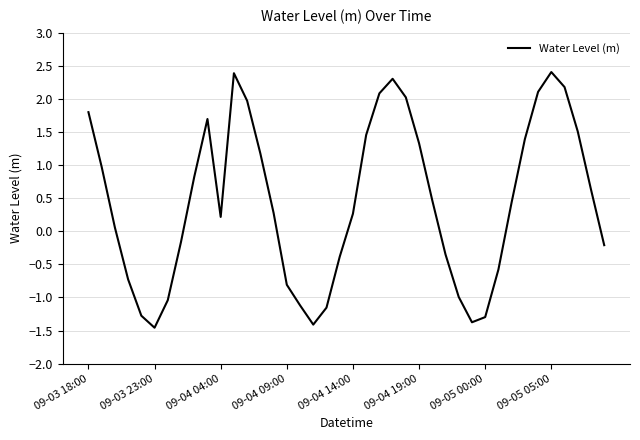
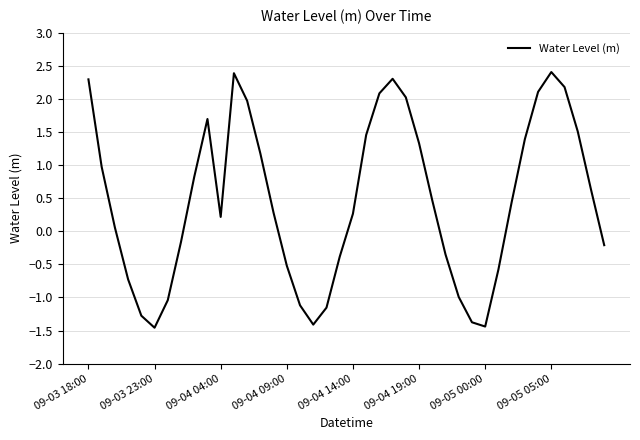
09-03 18:00: 1.8 -> 2.3
09-04 09:00: -0.8 -> -0.5
09-05 00:00: -1.3 -> -1.4
